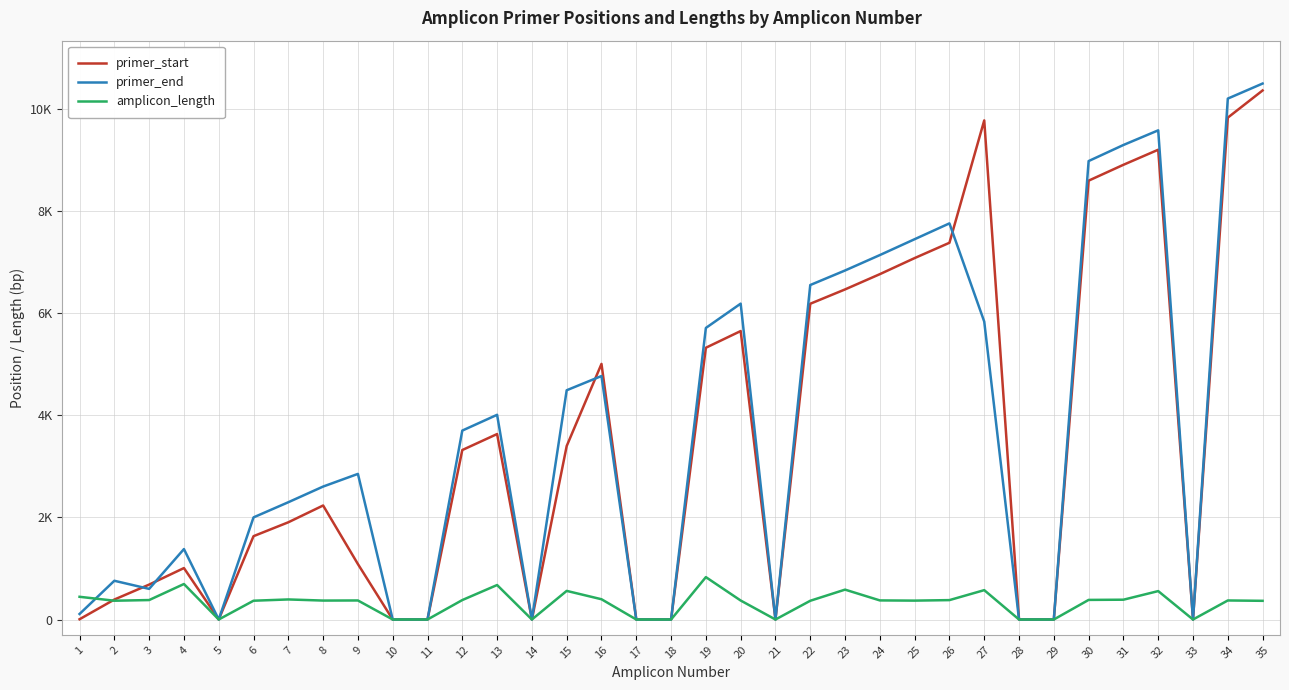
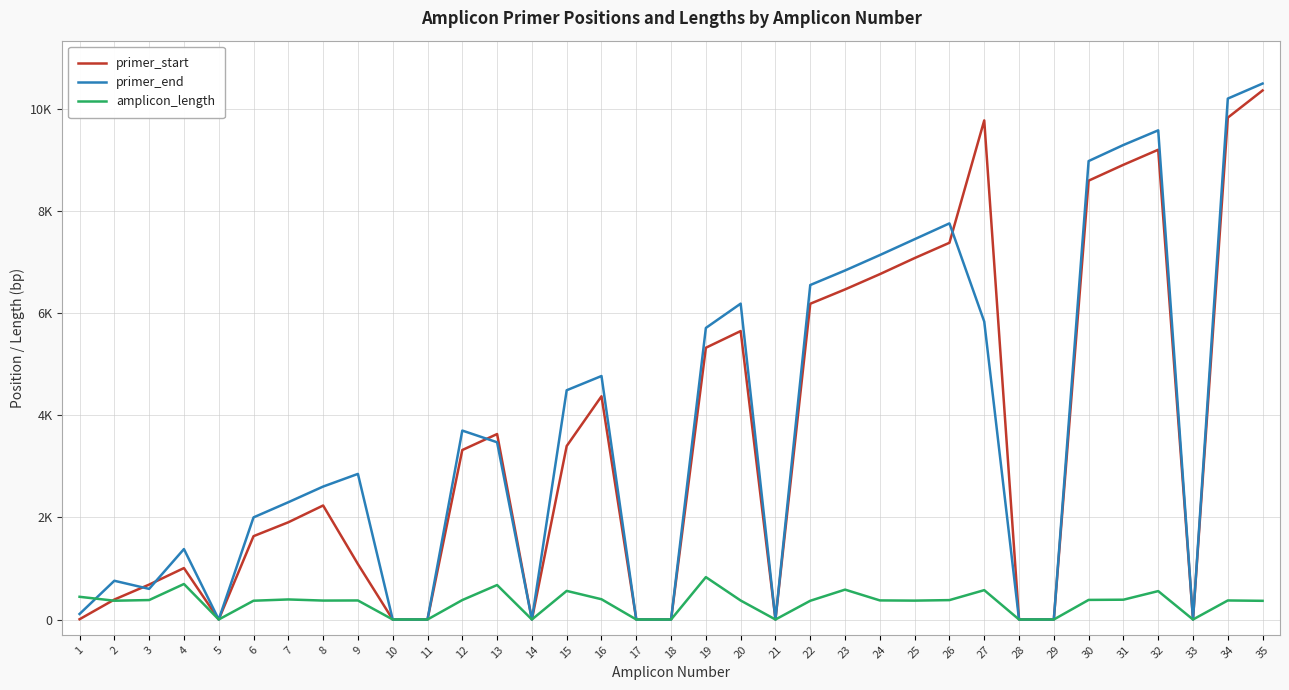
primer_end, 13: 4000 -> 3500
primer_start, 16: 5000 -> 4400
